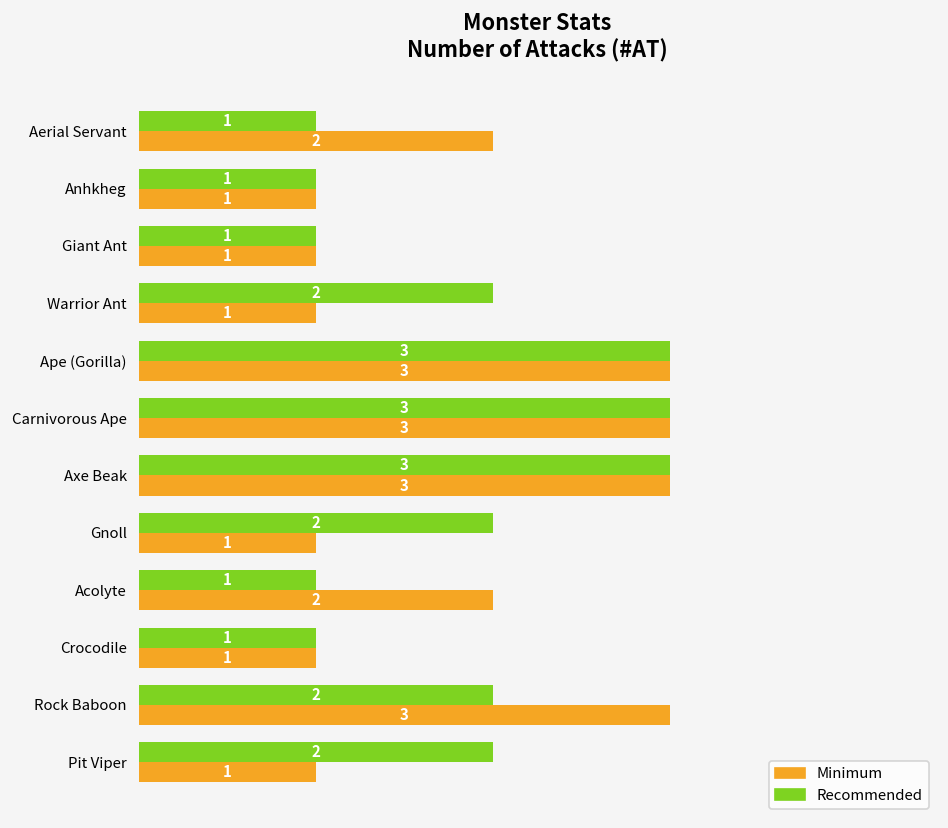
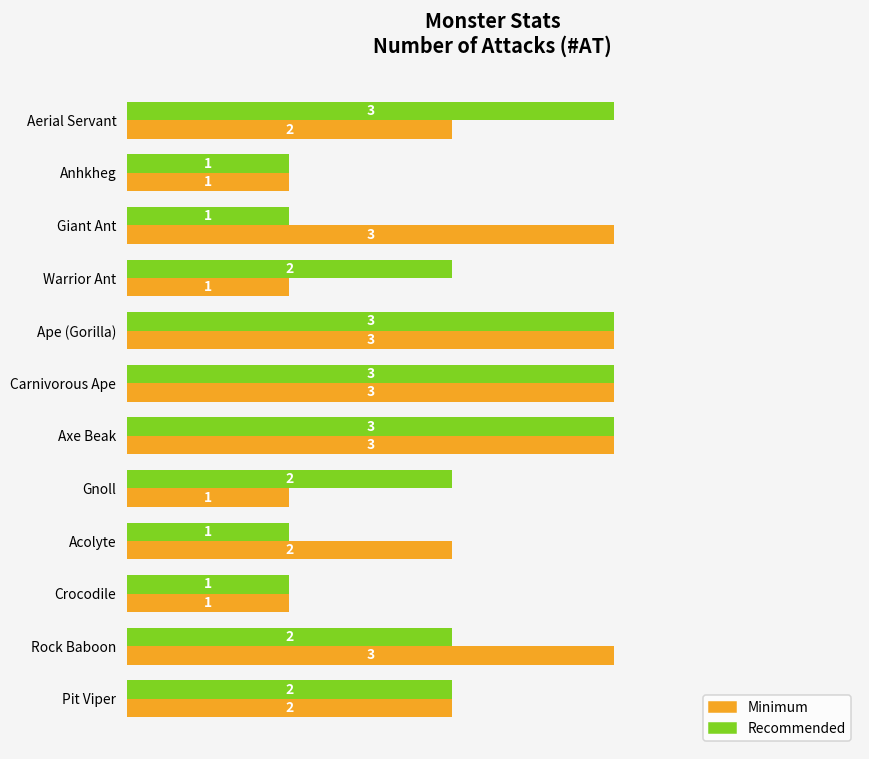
Recommended, Aerial Servant: 1 -> 3
Minimum, Giant Ant: 1 -> 3
Minimum, Pit Viper: 1 -> 2
